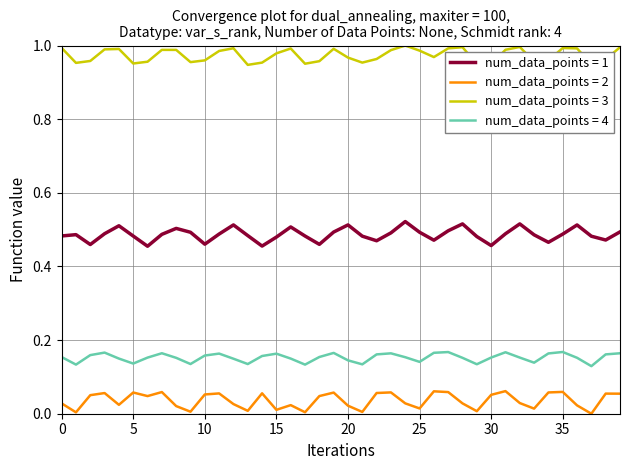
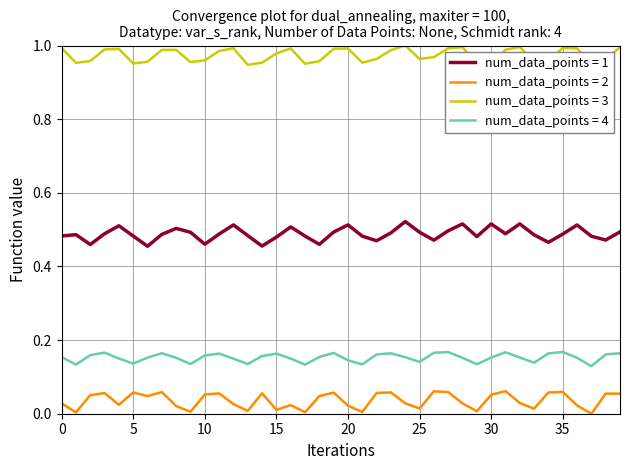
num_data_points = 3, 20: 0.97 -> 0.99
num_data_points = 3, 25: 0.99 -> 0.96
num_data_points = 1, 30: 0.46 -> 0.52
